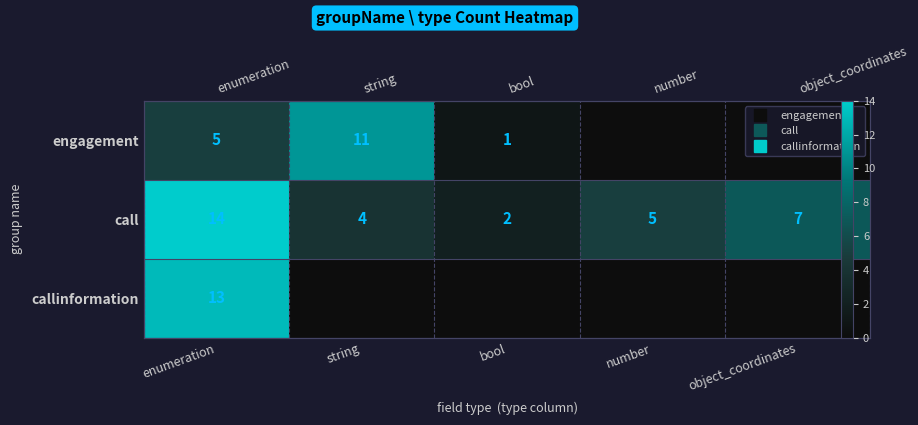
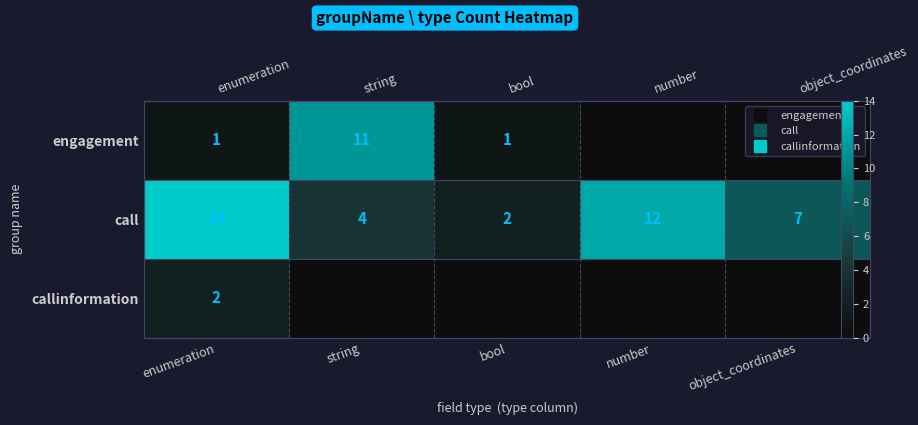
engagement, enumeration: 5 -> 1
call, number: 5 -> 12
callinformation, enumeration: 13 -> 2
